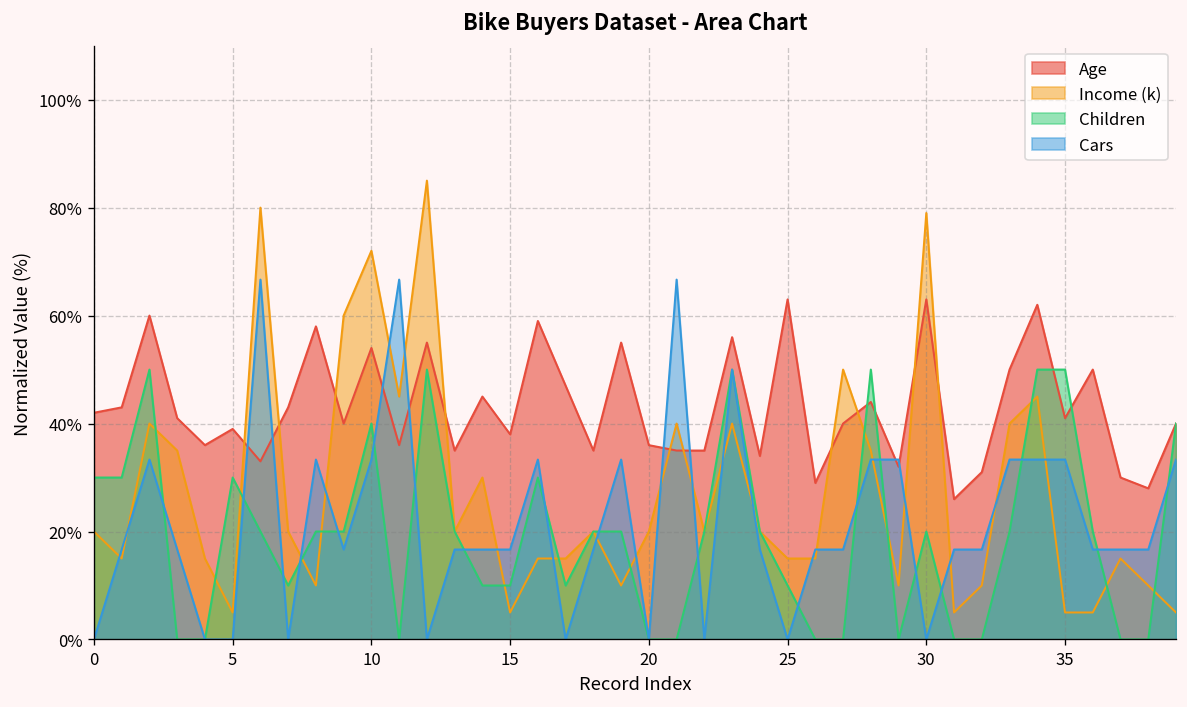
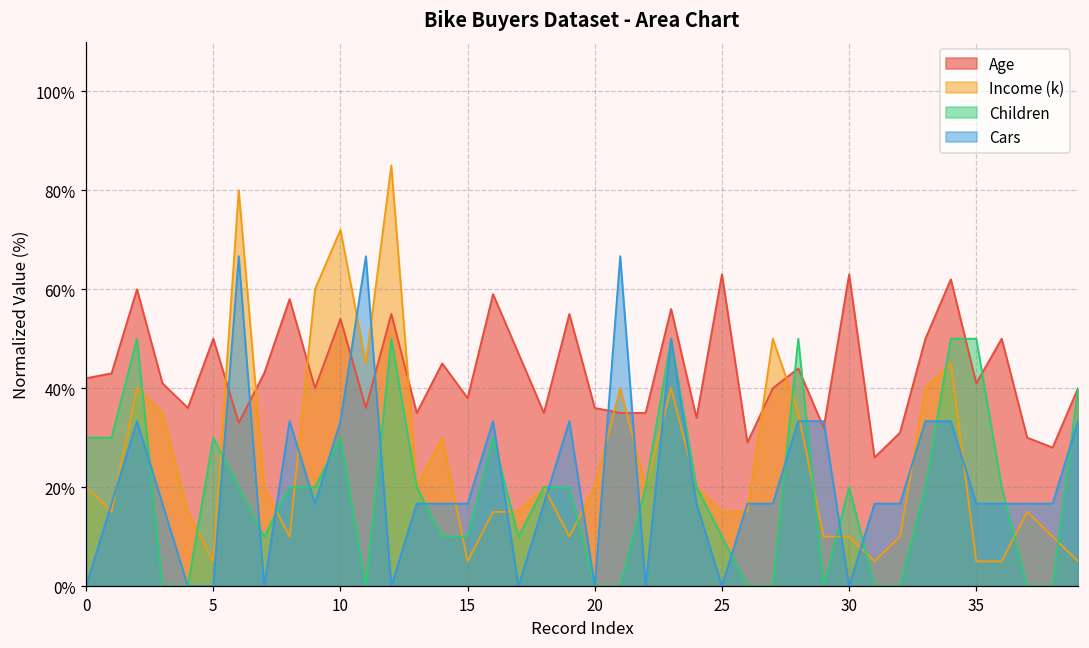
Age, 5: 39% -> 50%
Children, 10: 40% -> 30%
Income (k), 30: 79% -> 10%
Cars, 35: 33% -> 17%
